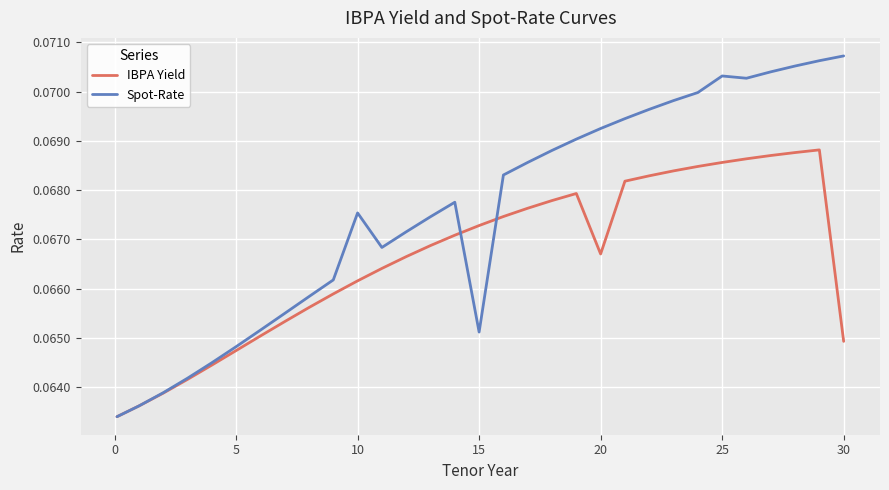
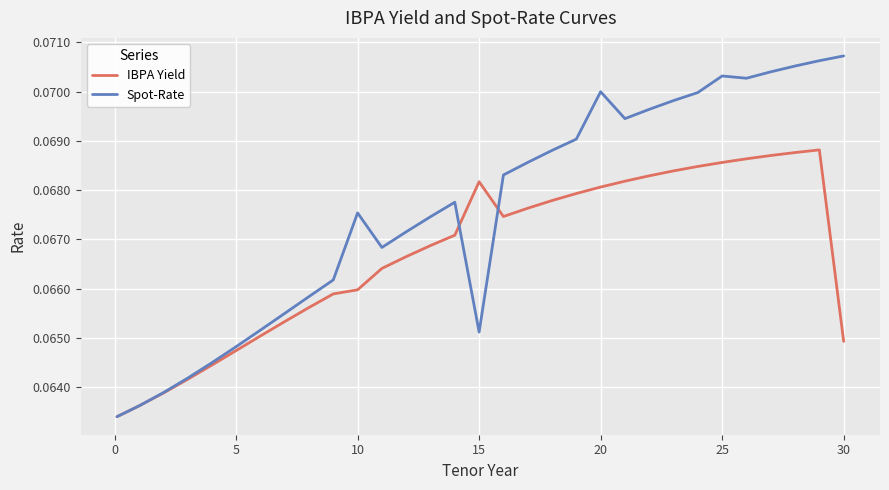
IBPA Yield, 10: 0.0662 -> 0.0660
IBPA Yield, 15: 0.0673 -> 0.0682
IBPA Yield, 20: 0.0667 -> 0.0681
Spot-Rate, 20: 0.0693 -> 0.0700
